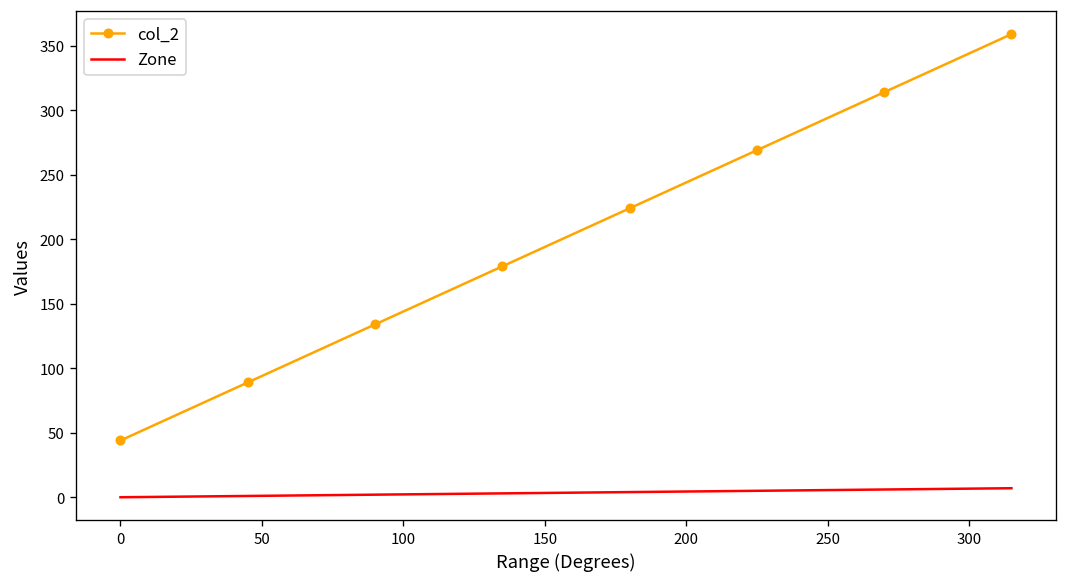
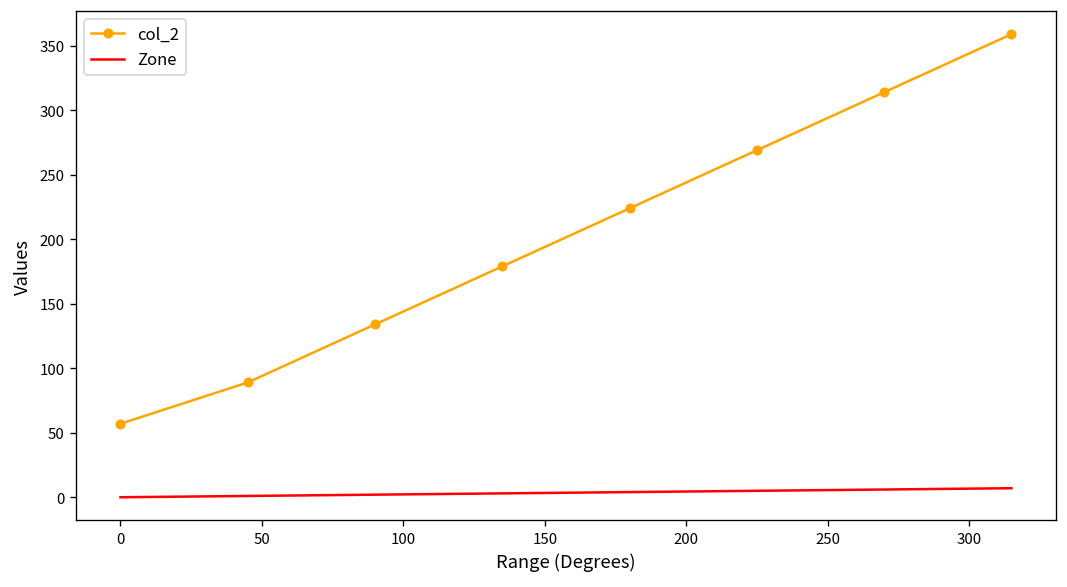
col_2, 0: 44 -> 57
